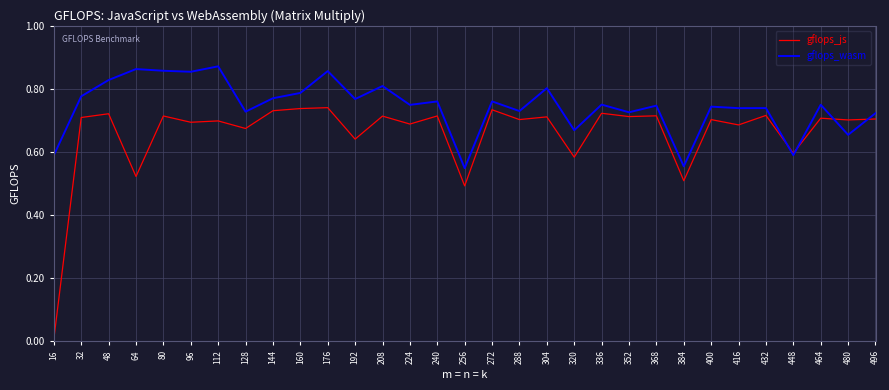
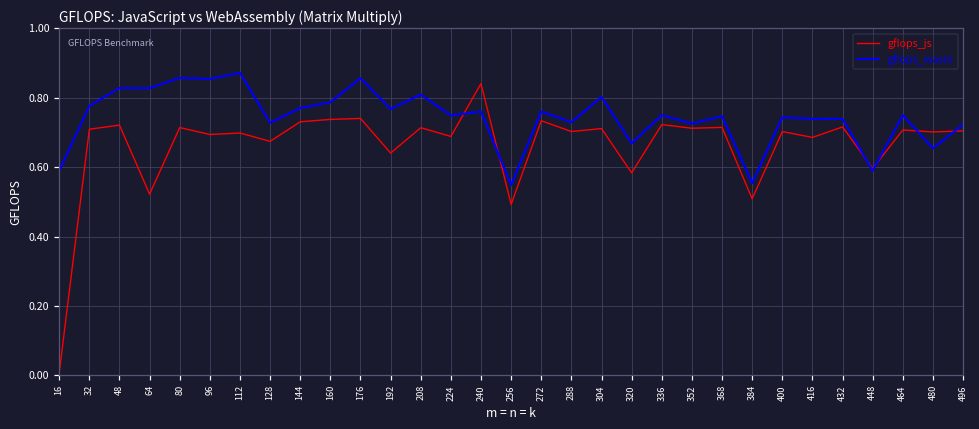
gflops_wasm, 64: 0.86 -> 0.83
gflops_js, 240: 0.71 -> 0.84
